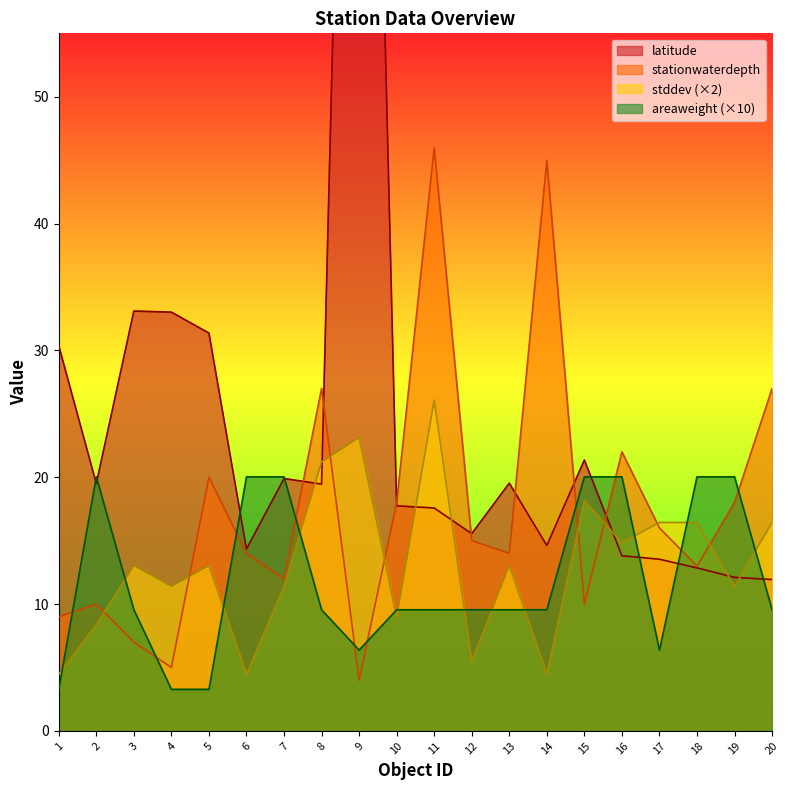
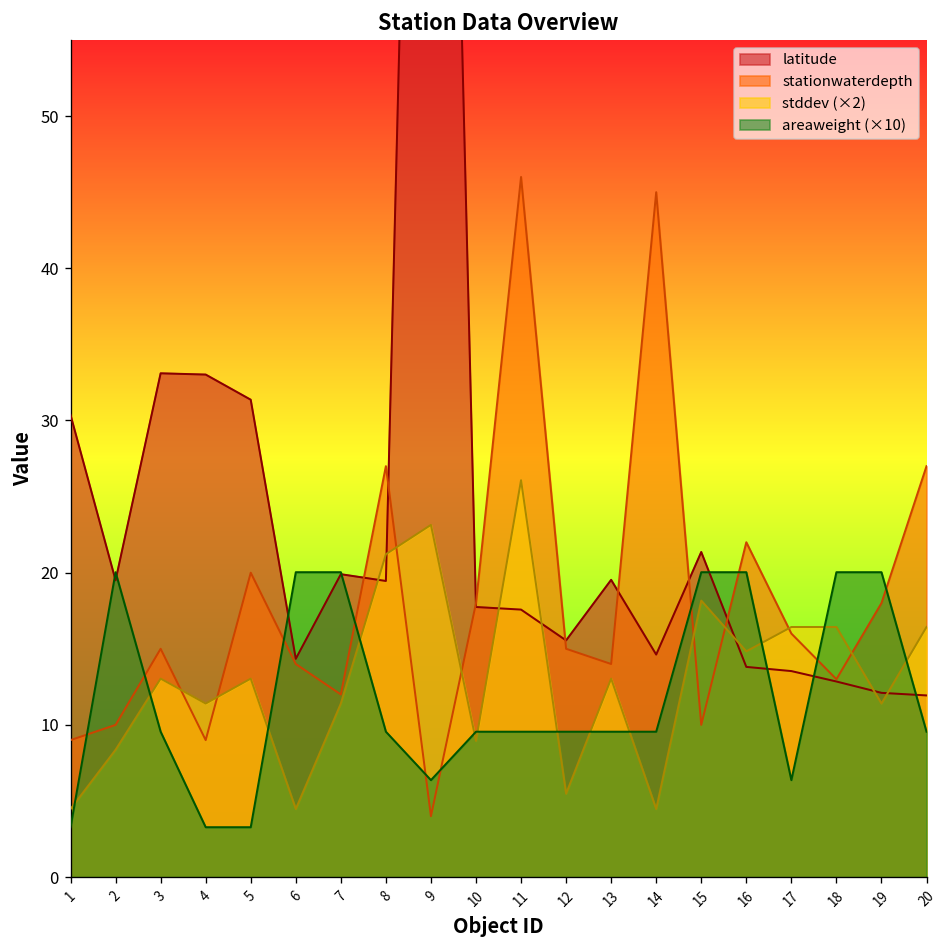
stationwaterdepth, 3: 7 -> 15
stationwaterdepth, 4: 5 -> 9
